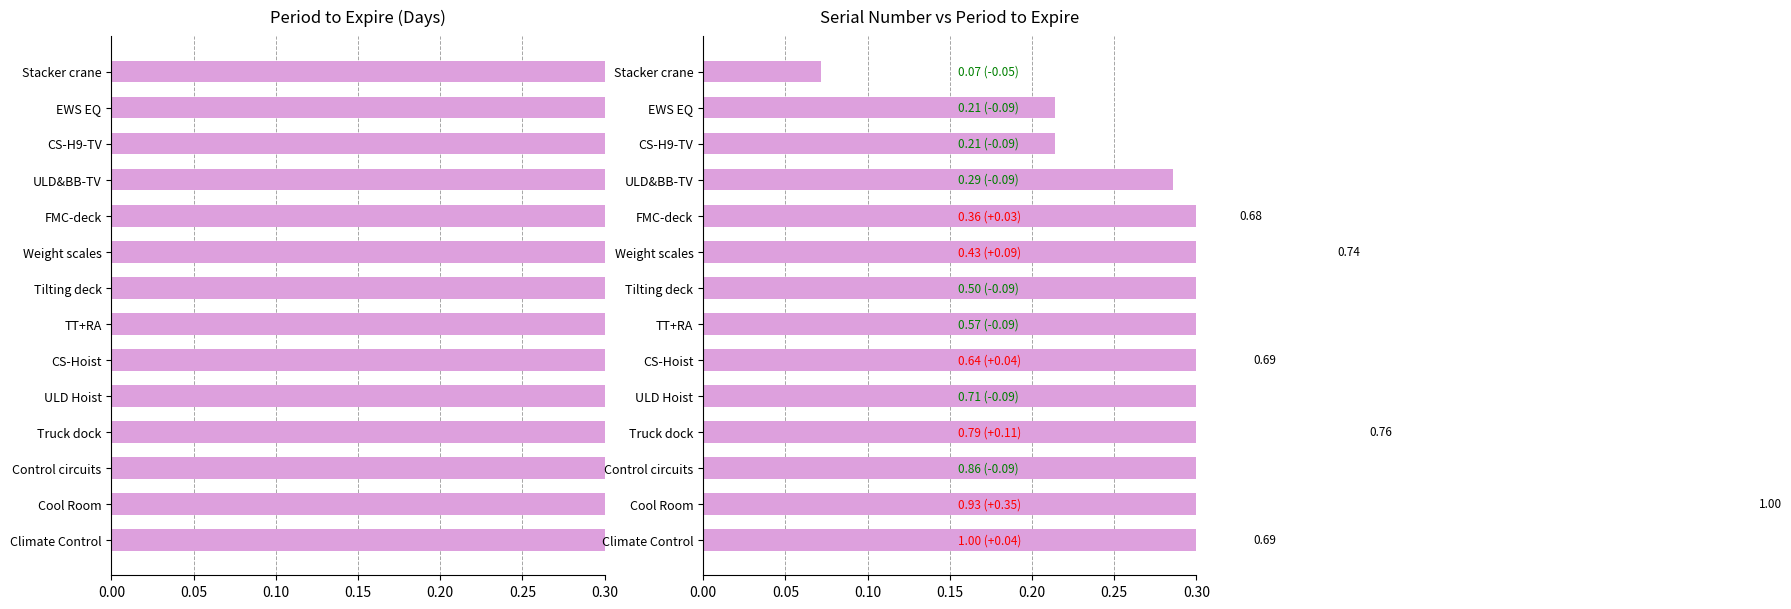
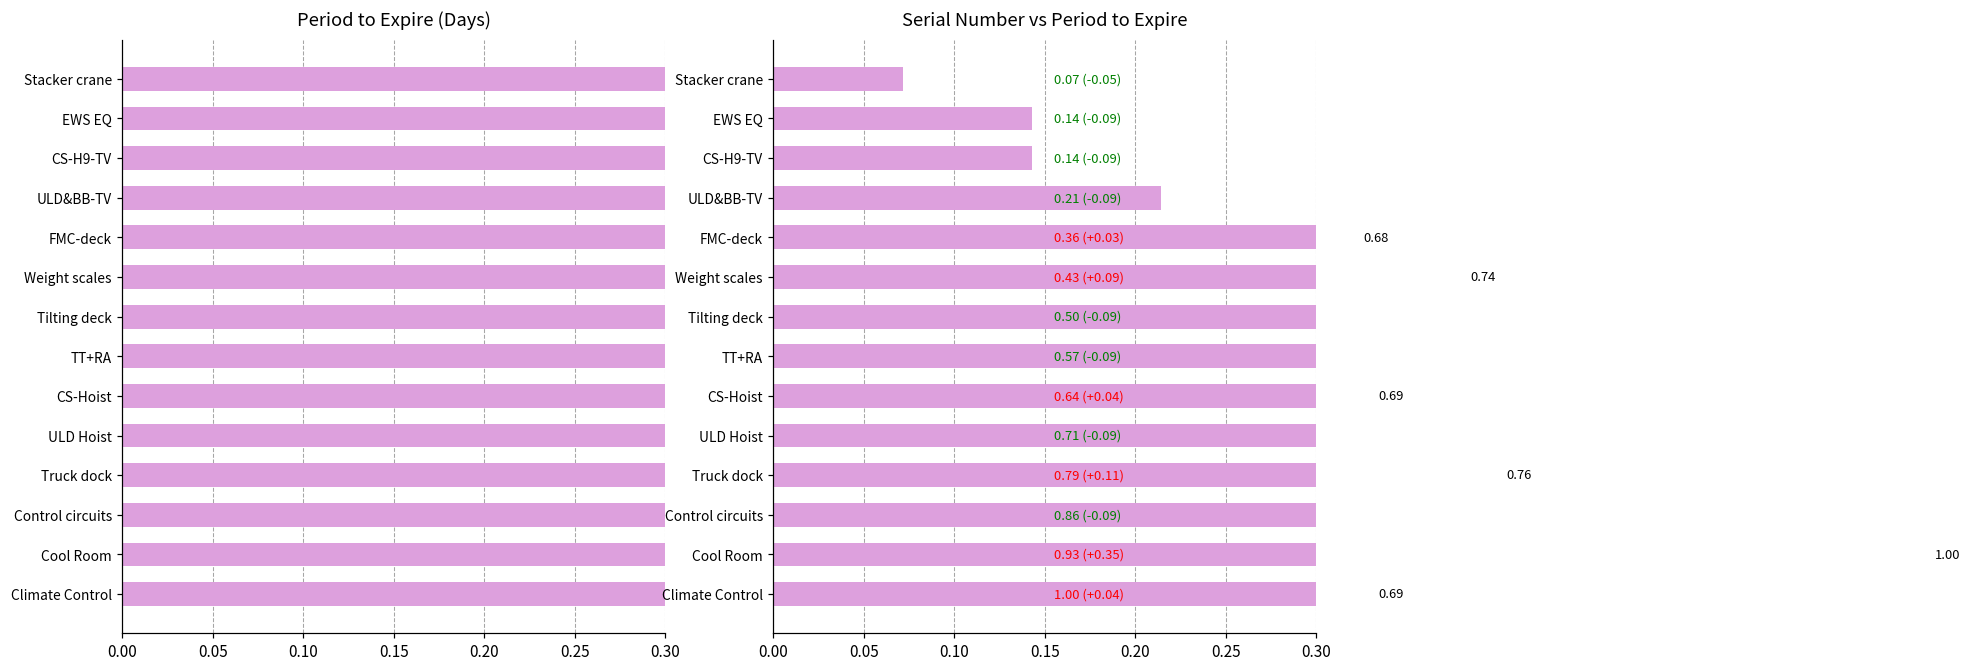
Serial Number vs Period to Expire, EWS EQ: 0.21 -> 0.14
Serial Number vs Period to Expire, CS-H9-TV: 0.21 -> 0.14
Serial Number vs Period to Expire, ULD&BB-TV: 0.29 -> 0.21
